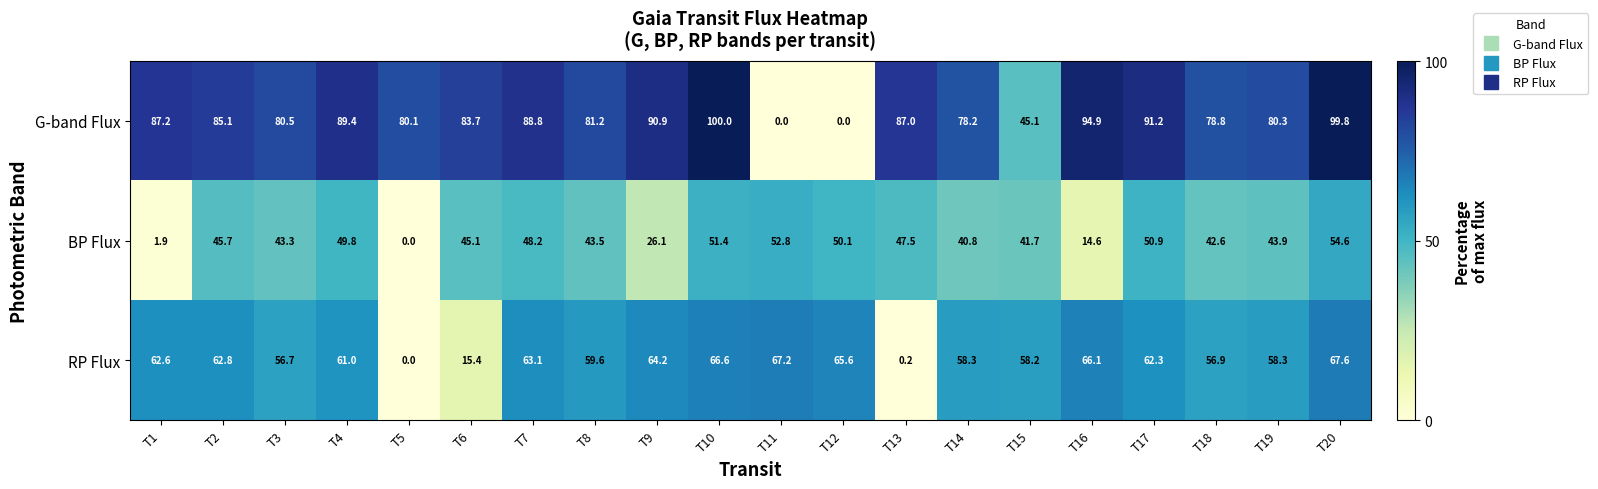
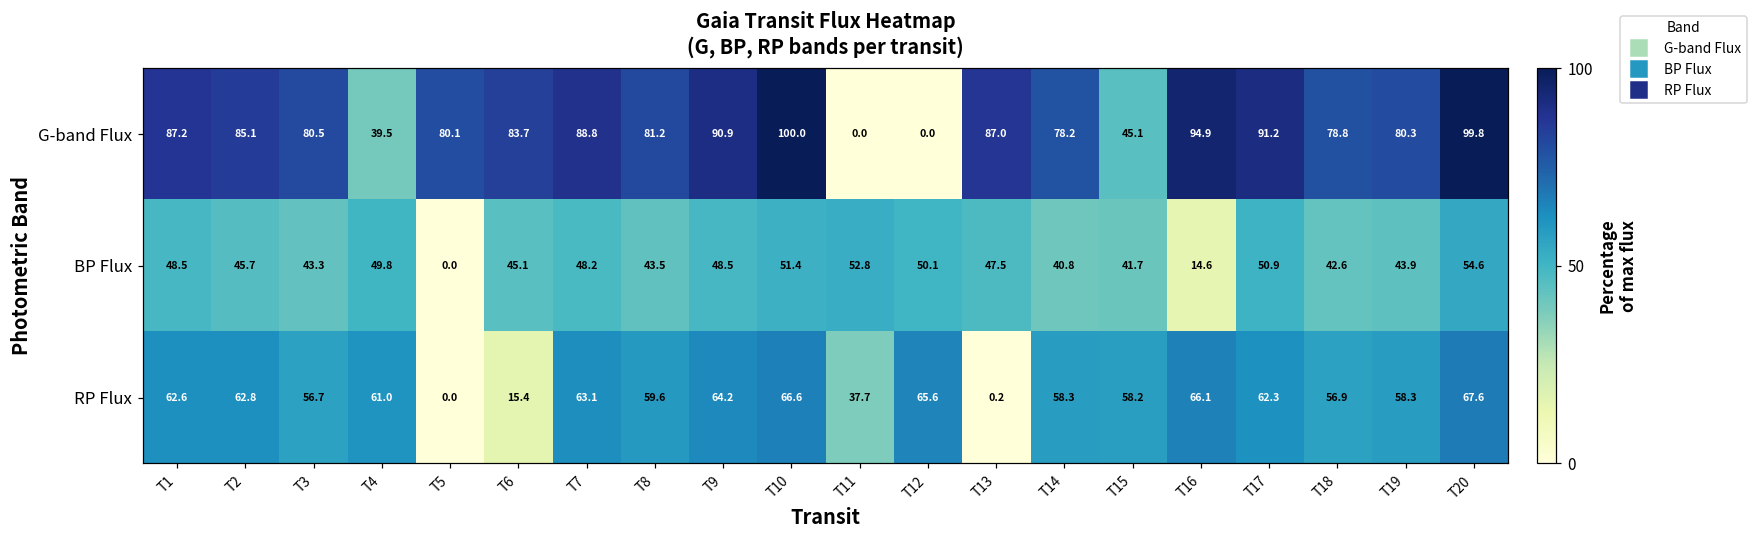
G-band Flux, T4: 89.4 -> 39.5
BP Flux, T1: 1.9 -> 48.5
BP Flux, T9: 26.1 -> 48.5
RP Flux, T11: 67.2 -> 37.7
